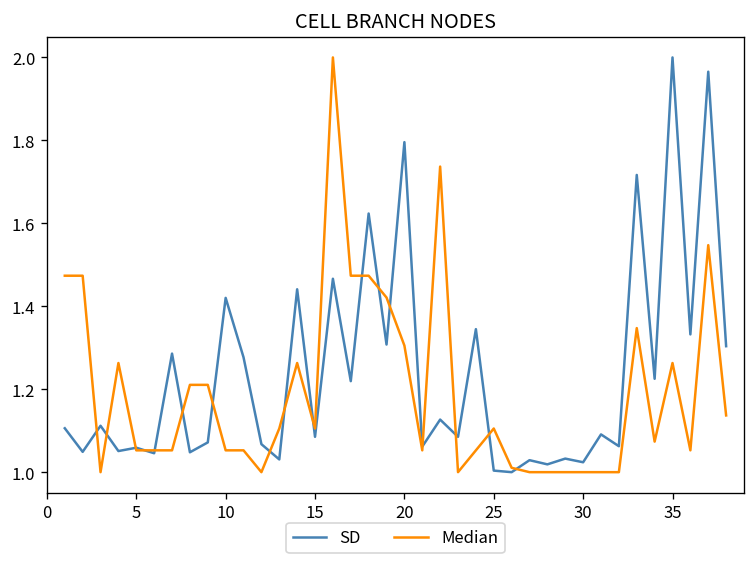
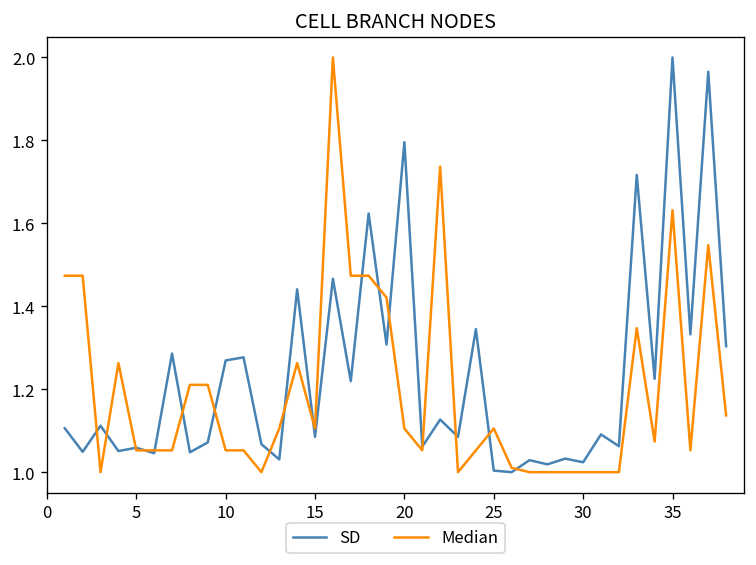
SD, 10: 1.42 -> 1.27
Median, 20: 1.31 -> 1.11
Median, 35: 1.26 -> 1.63
